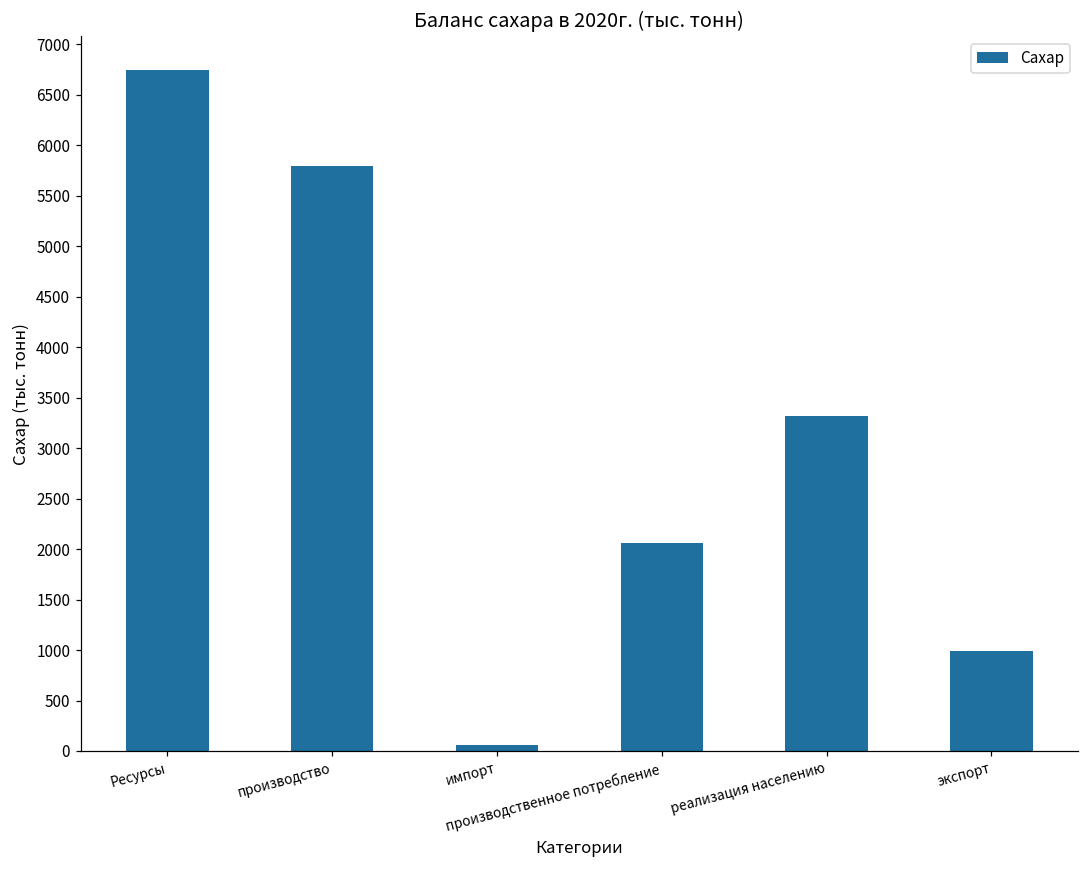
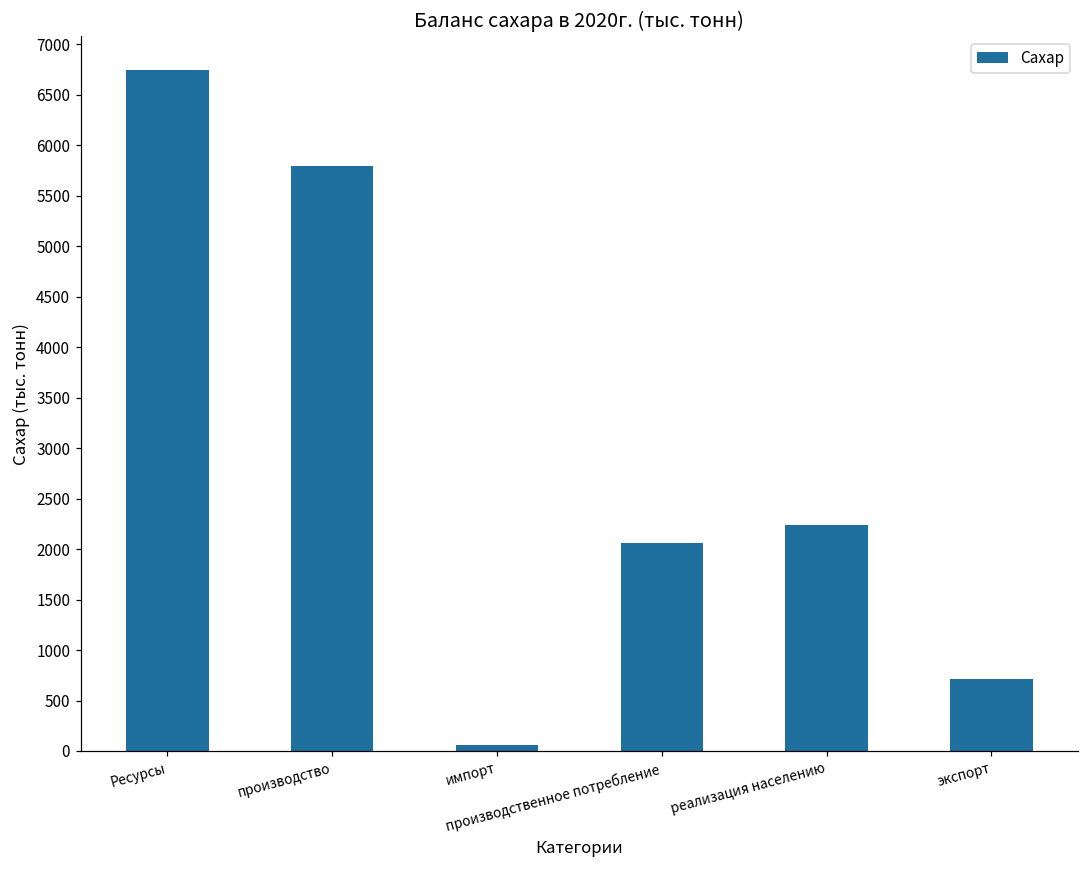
реализация населению: 3300 -> 2200
экспорт: 1000 -> 700
